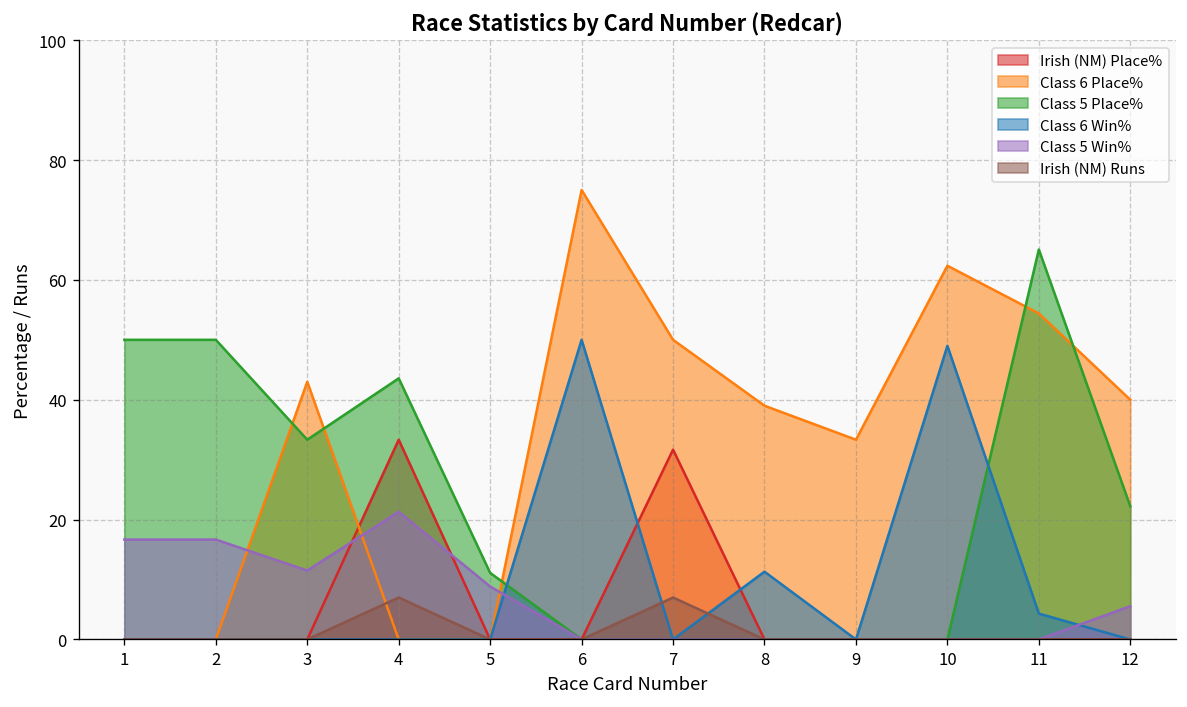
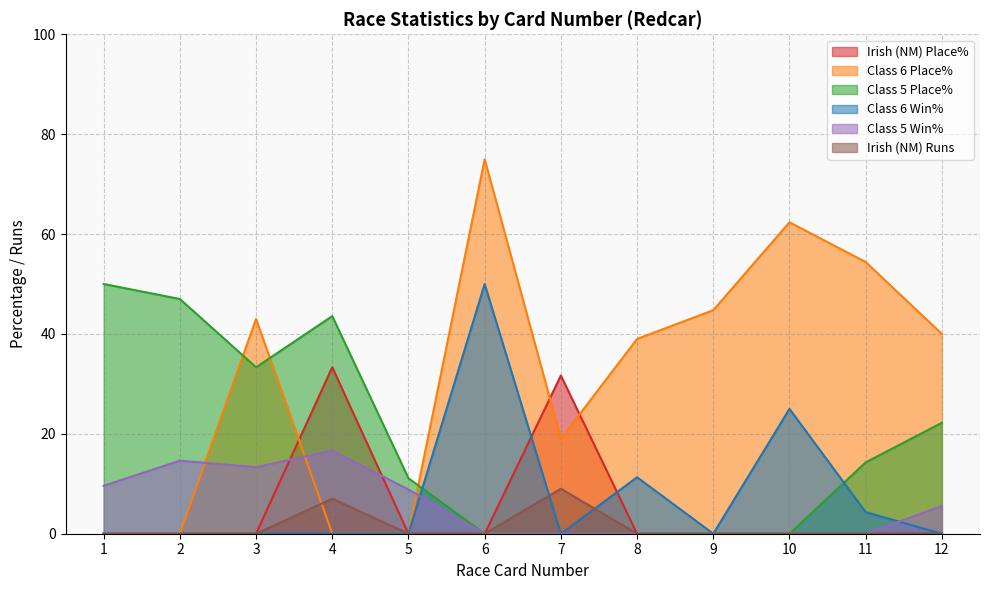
Class 5 Win%, 1: 17 -> 10
Class 5 Place%, 2: 50 -> 47
Class 5 Win%, 2: 17 -> 15
Class 5 Win%, 3: 12 -> 13
Class 5 Win%, 4: 21 -> 17
Class 6 Place%, 7: 50 -> 19
Irish (NM) Runs, 7: 7 -> 9
Class 6 Place%, 9: 33 -> 45
Class 6 Win%, 10: 49 -> 25
Class 5 Place%, 11: 65 -> 14
